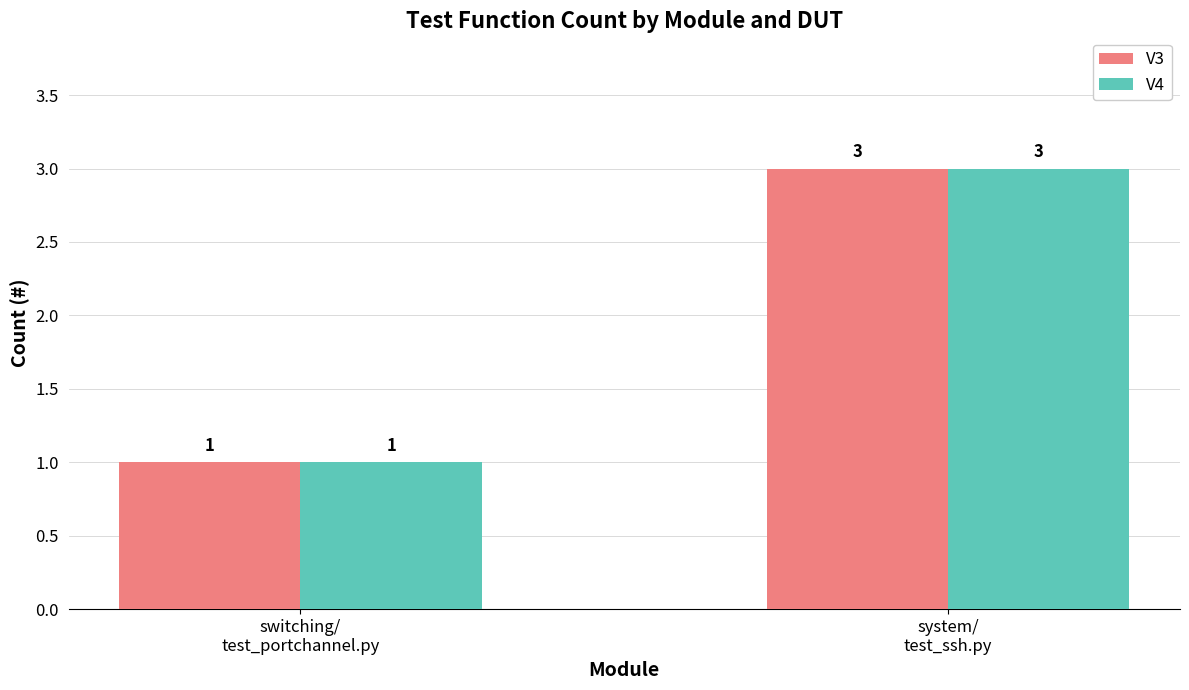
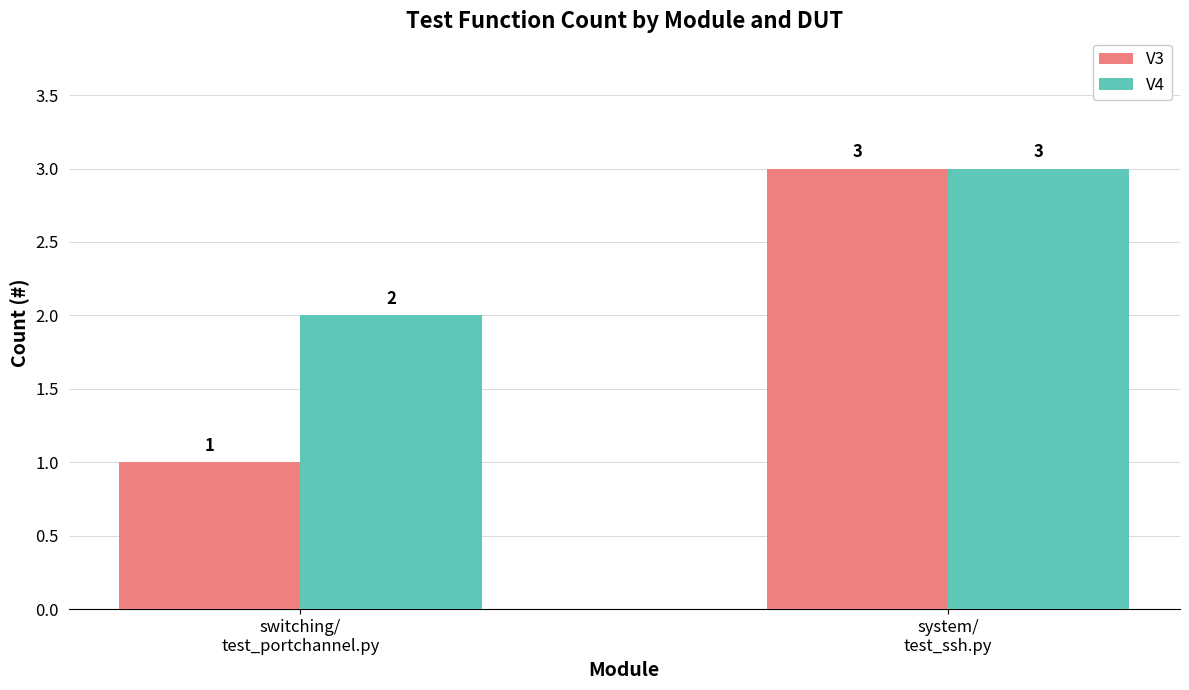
V4, switching/ test_portchannel.py: 1 -> 2
